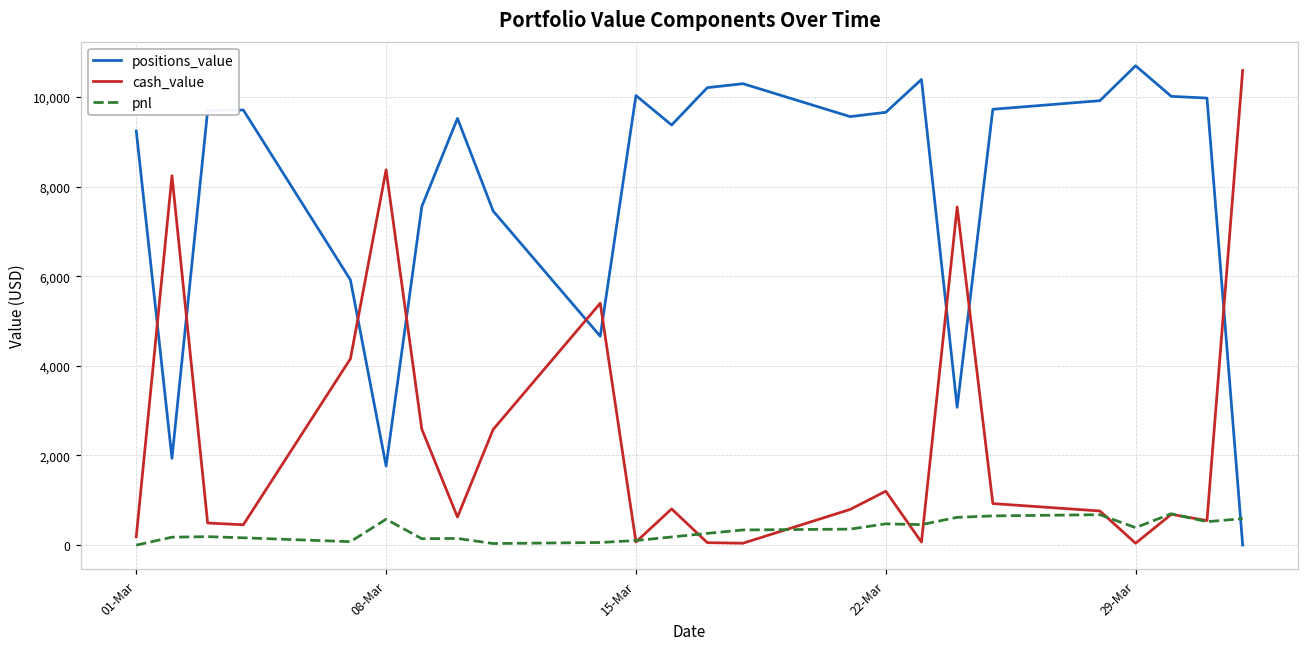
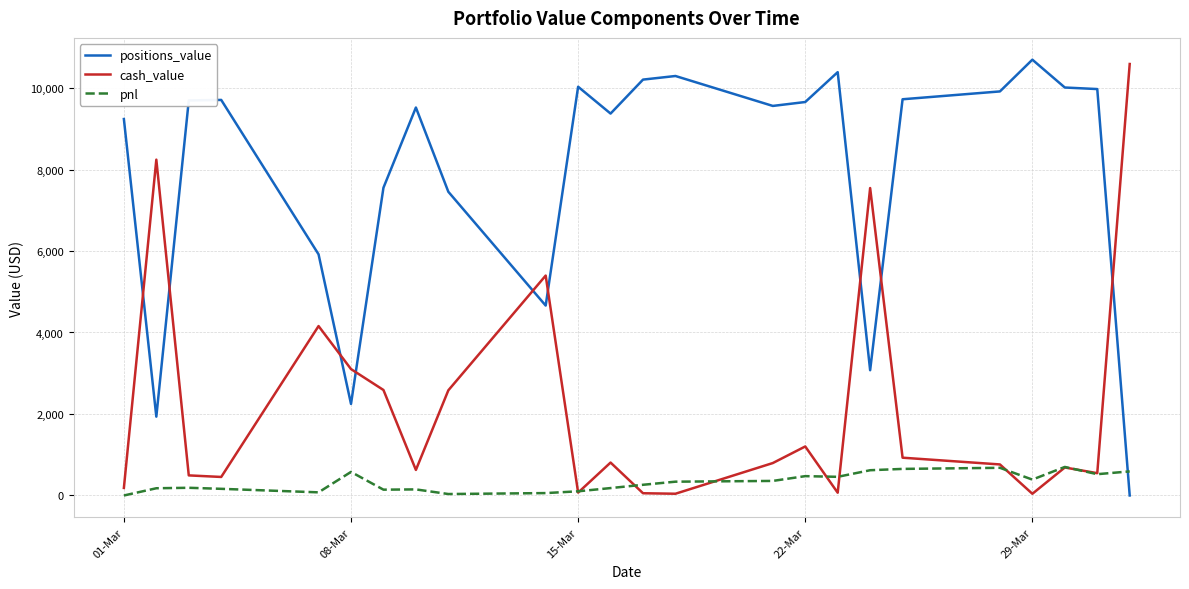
positions_value, 08-Mar: 1,800 -> 2,200
cash_value, 08-Mar: 8,400 -> 3,100
